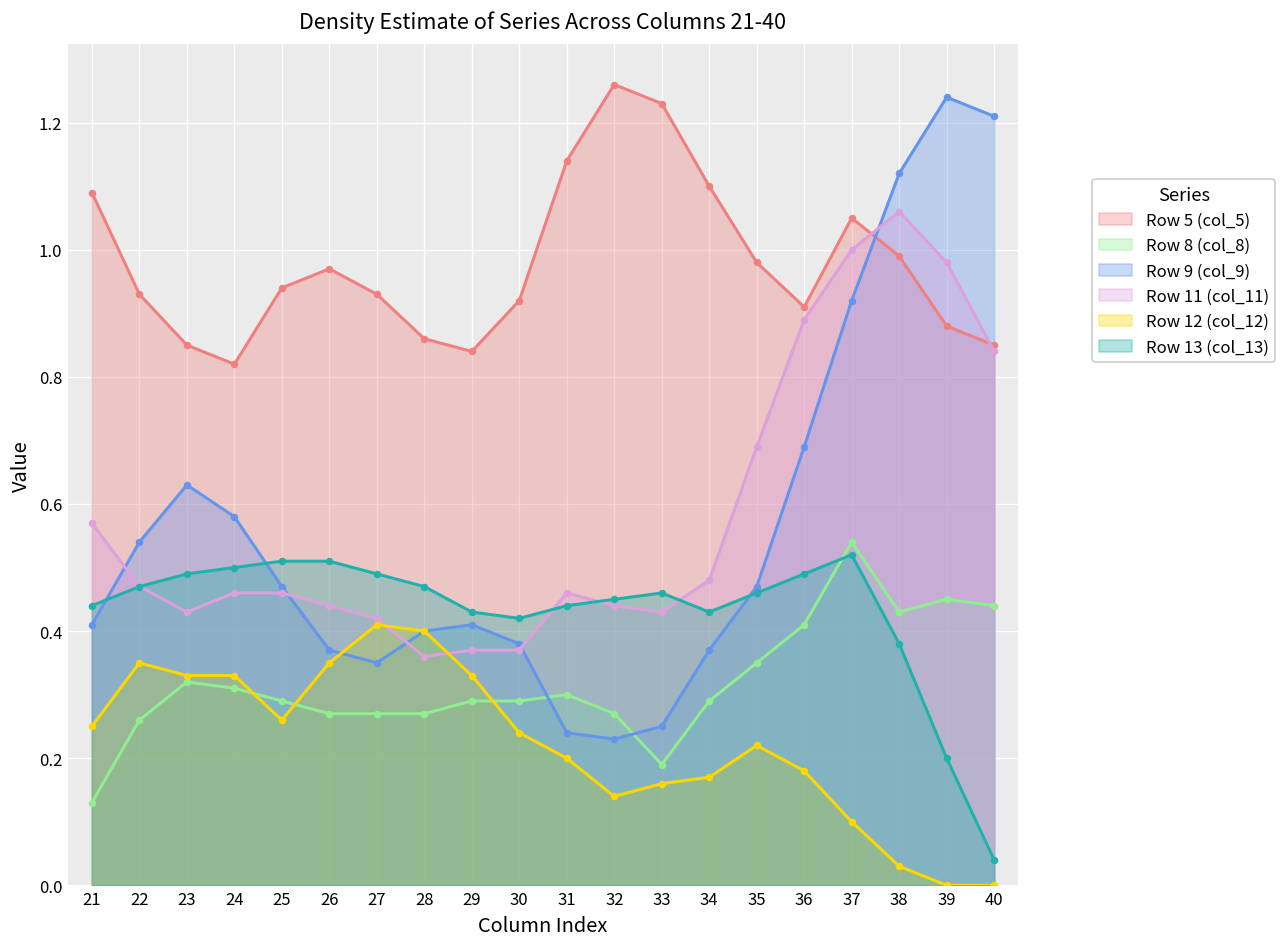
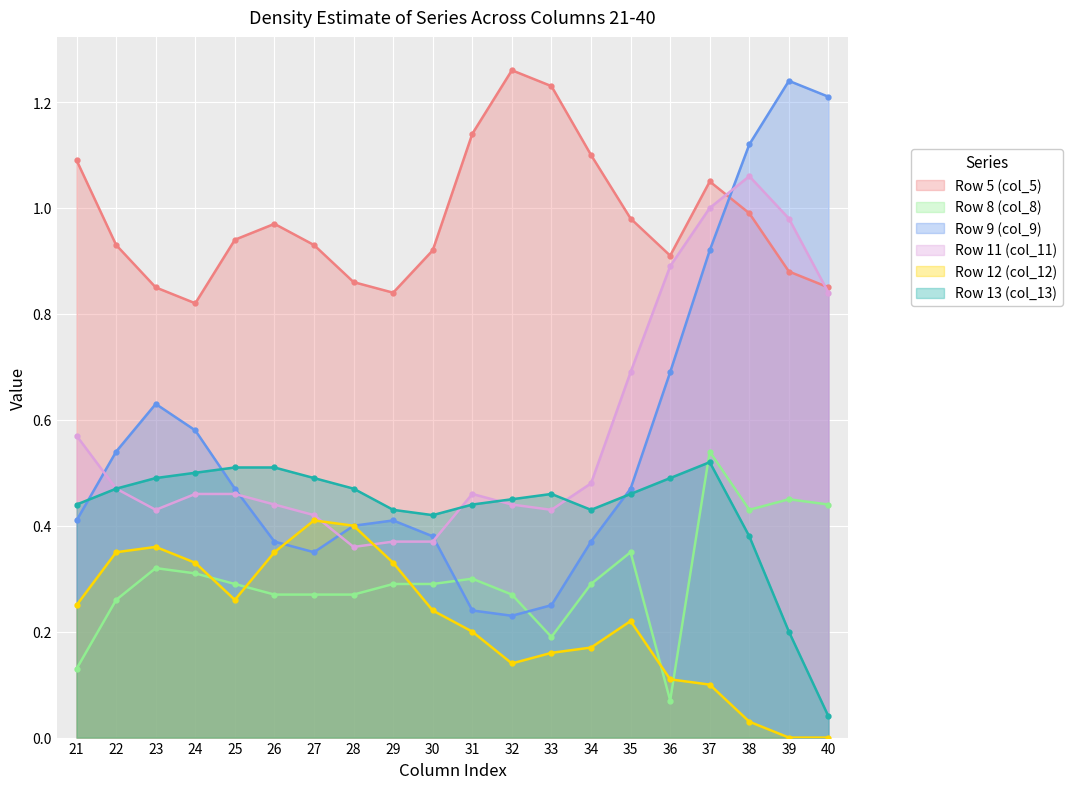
Row 12 (col_12), 23: 0.33 -> 0.36
Row 8 (col_8), 36: 0.41 -> 0.07
Row 12 (col_12), 36: 0.18 -> 0.11
